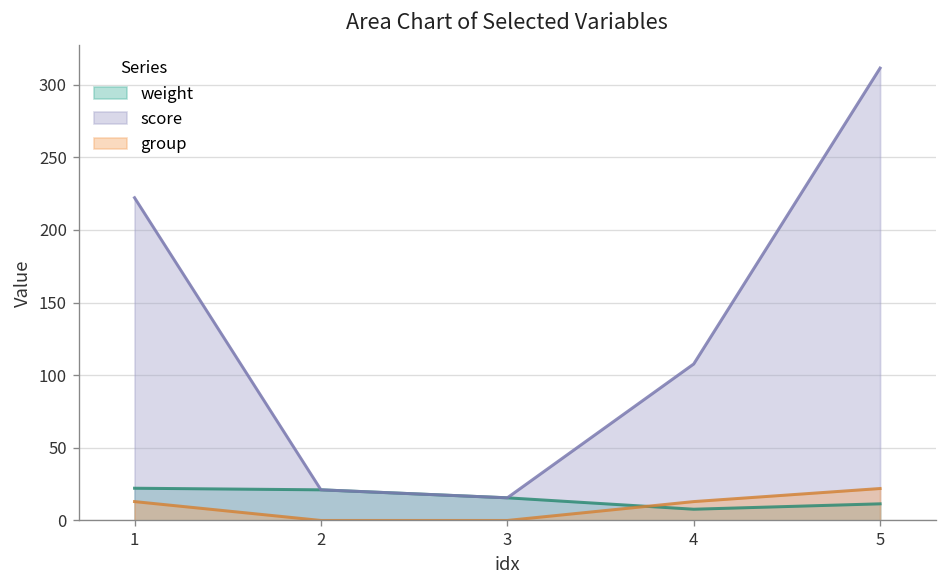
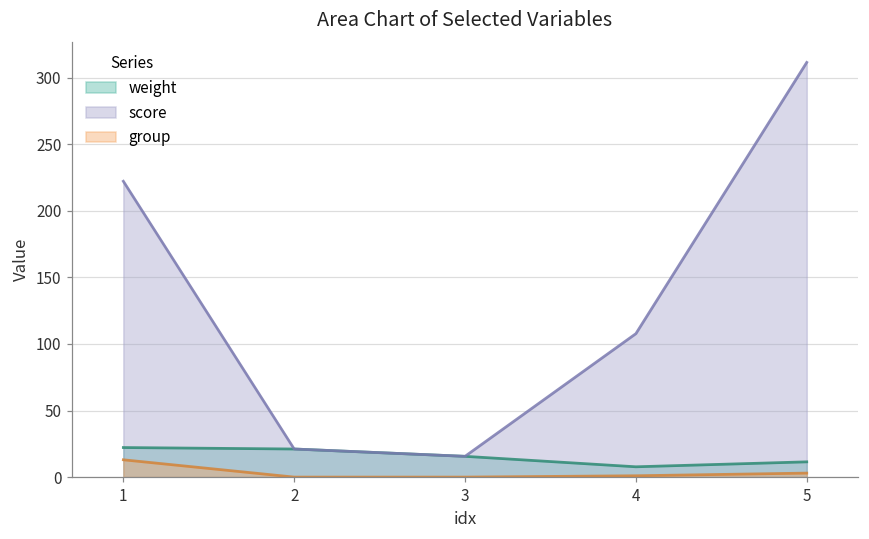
group, 4: 13 -> 1
group, 5: 22 -> 3
